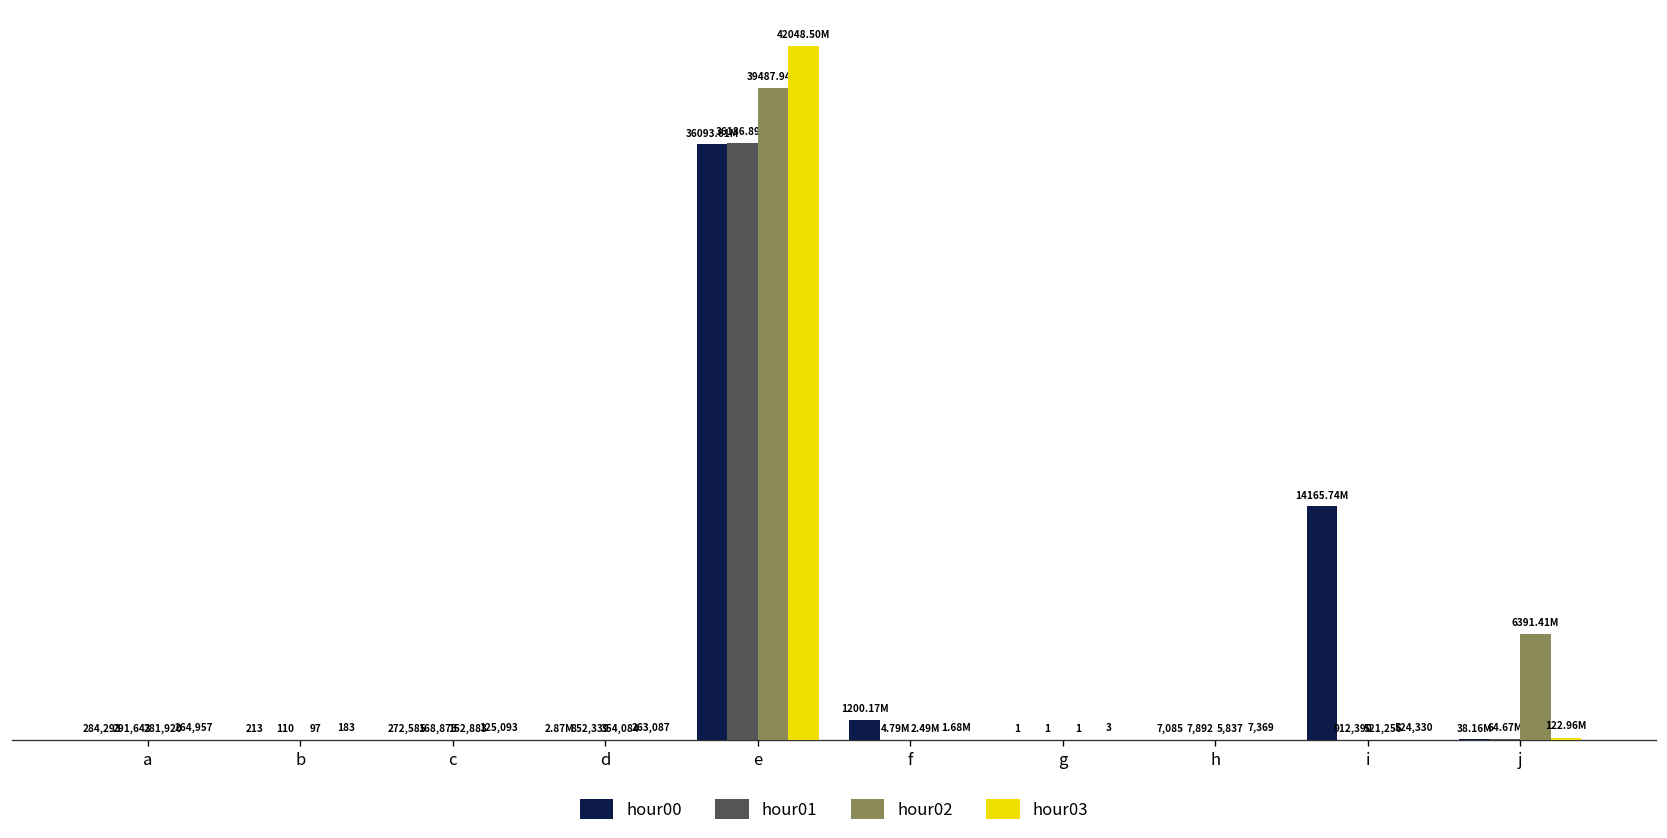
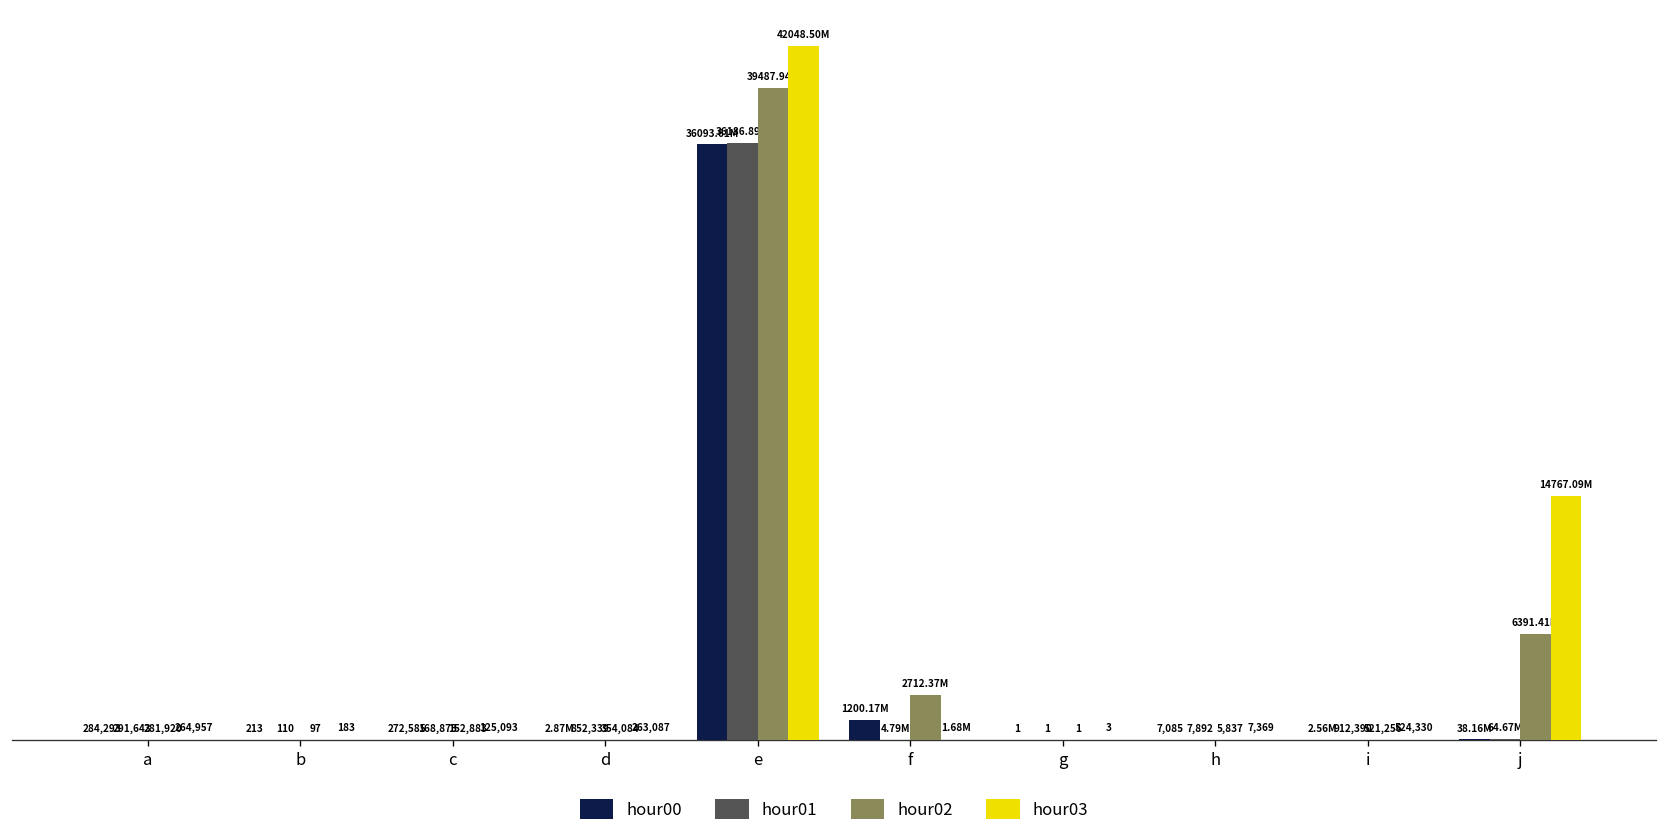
hour02, f: 2.49M -> 2712.37M
hour00, i: 14165.74M -> 2.56M
hour03, j: 122.96M -> 14767.09M
